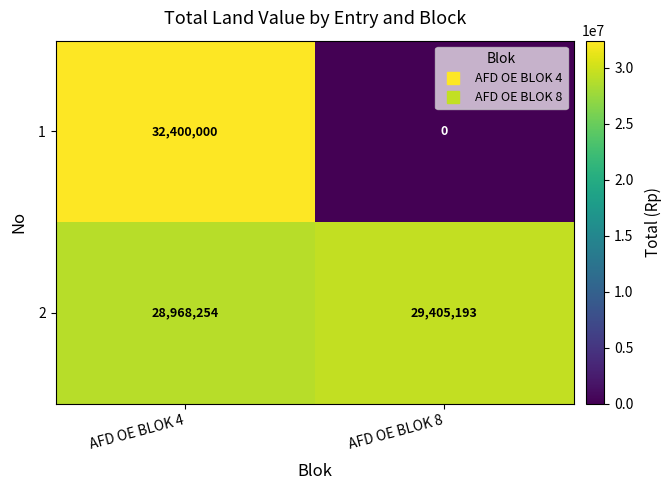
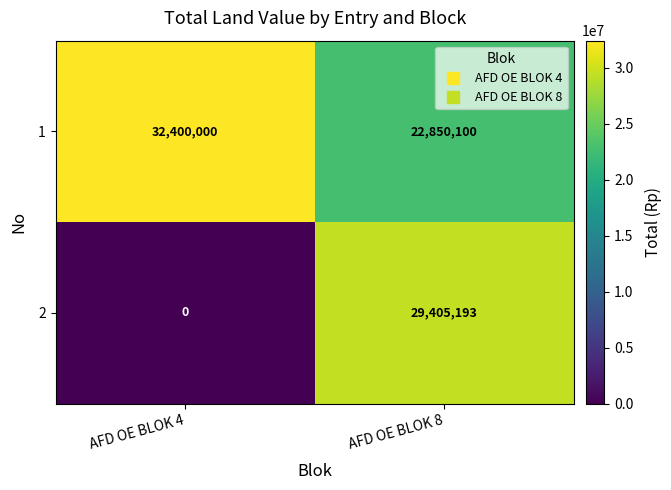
1, AFD OE BLOK 8: 0 -> 22,850,100
2, AFD OE BLOK 4: 28,968,254 -> 0
